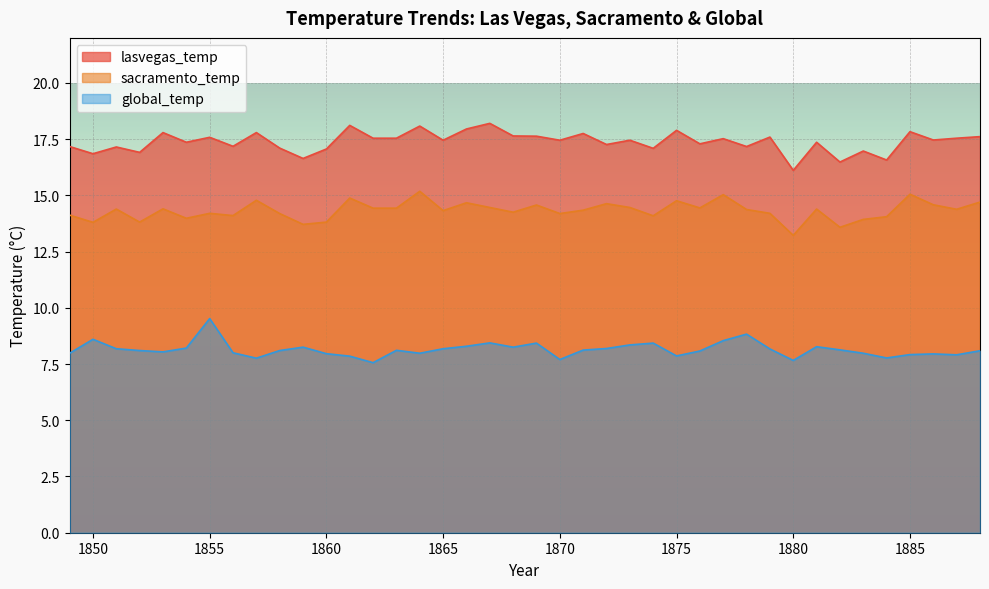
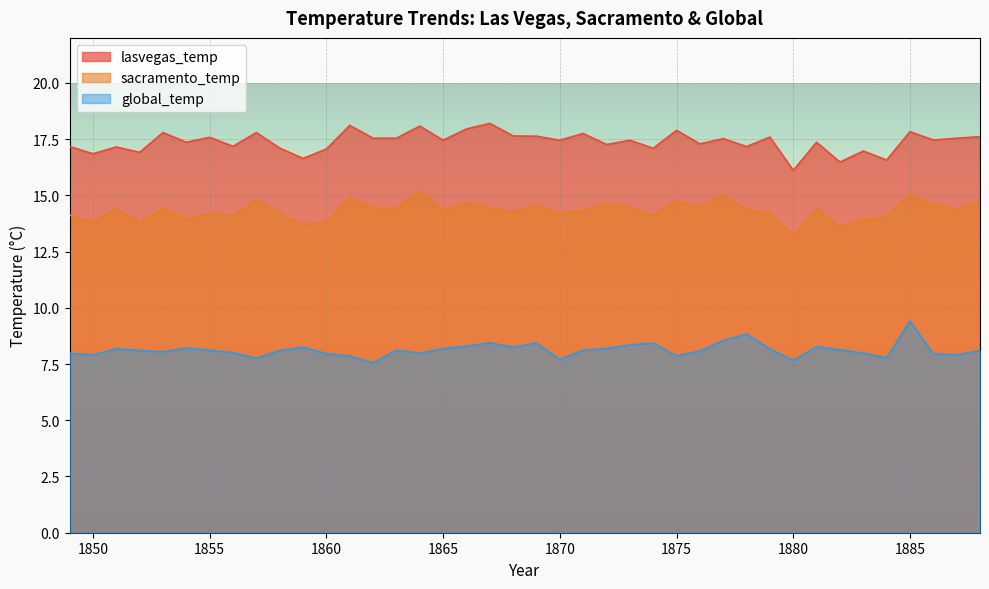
global_temp, 1850: 8.6 -> 7.9
global_temp, 1855: 9.5 -> 8.1
global_temp, 1885: 7.9 -> 9.4
